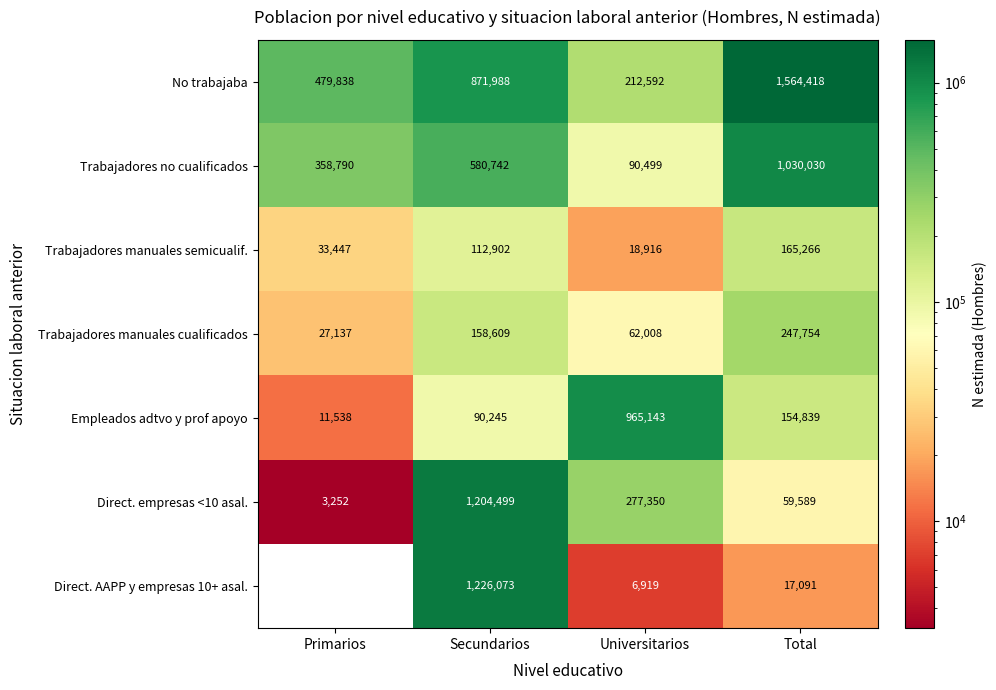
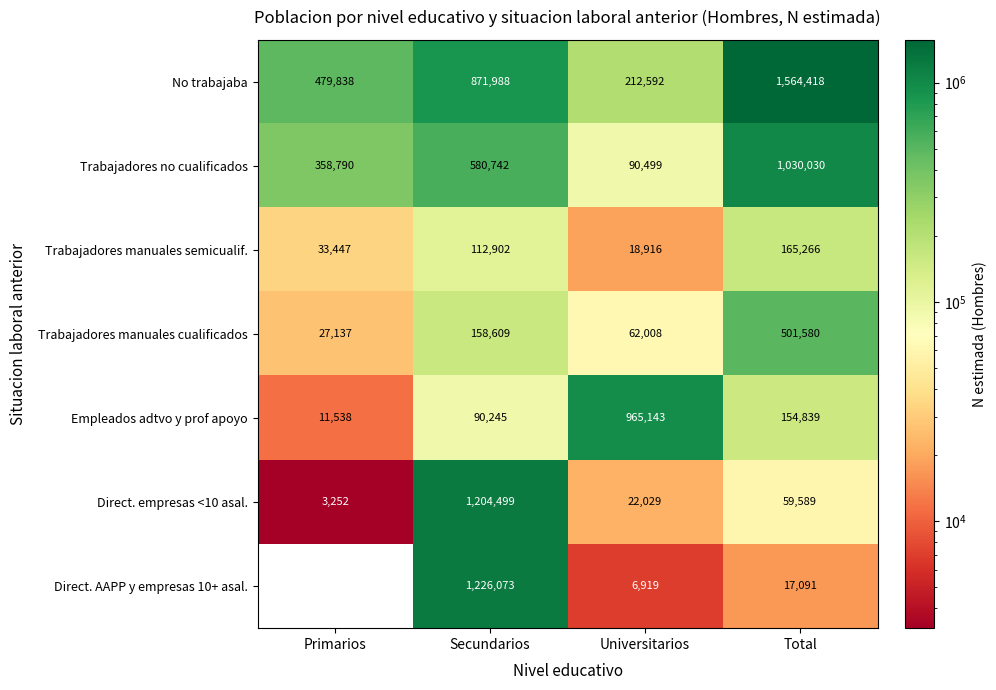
Trabajadores manuales cualificados, Total: 247,754 -> 501,580
Direct. empresas <10 asal., Universitarios: 277,350 -> 22,029
